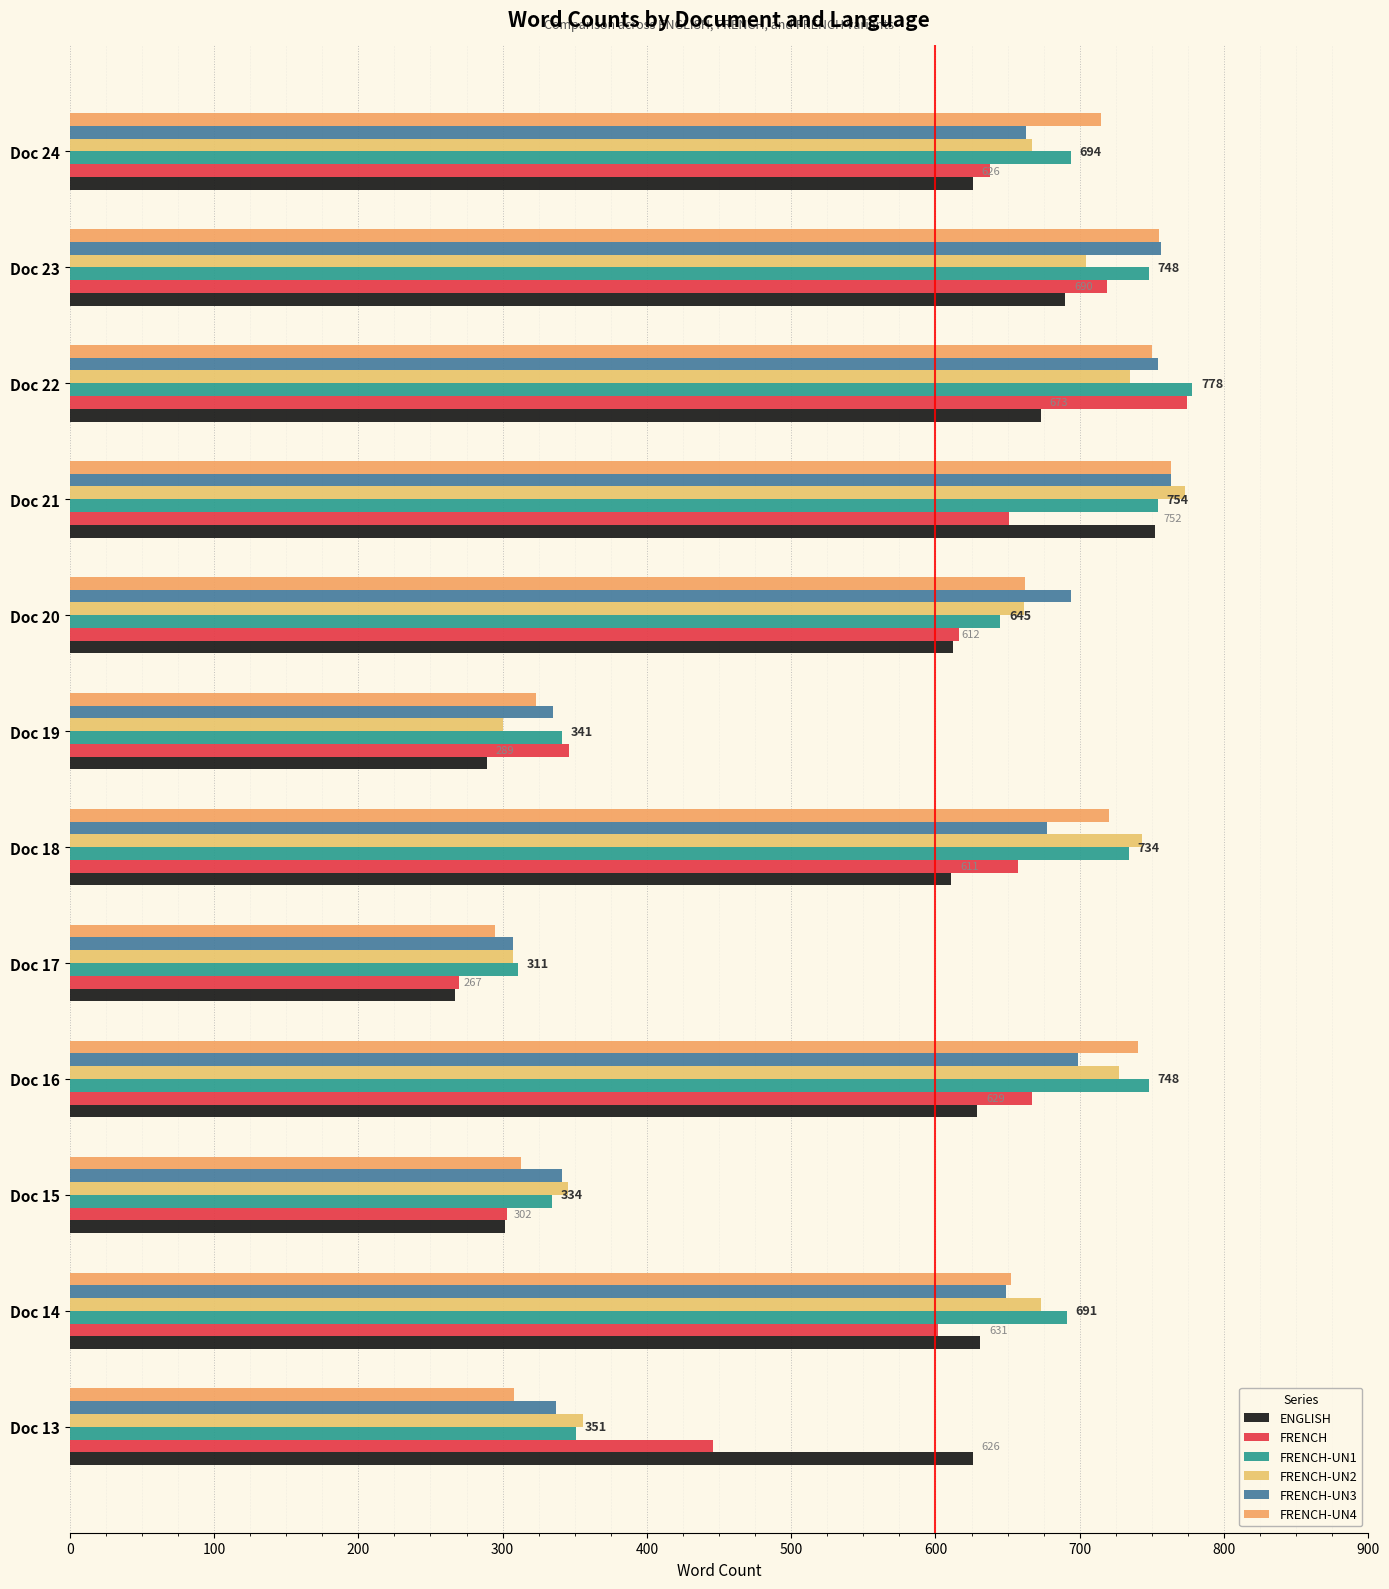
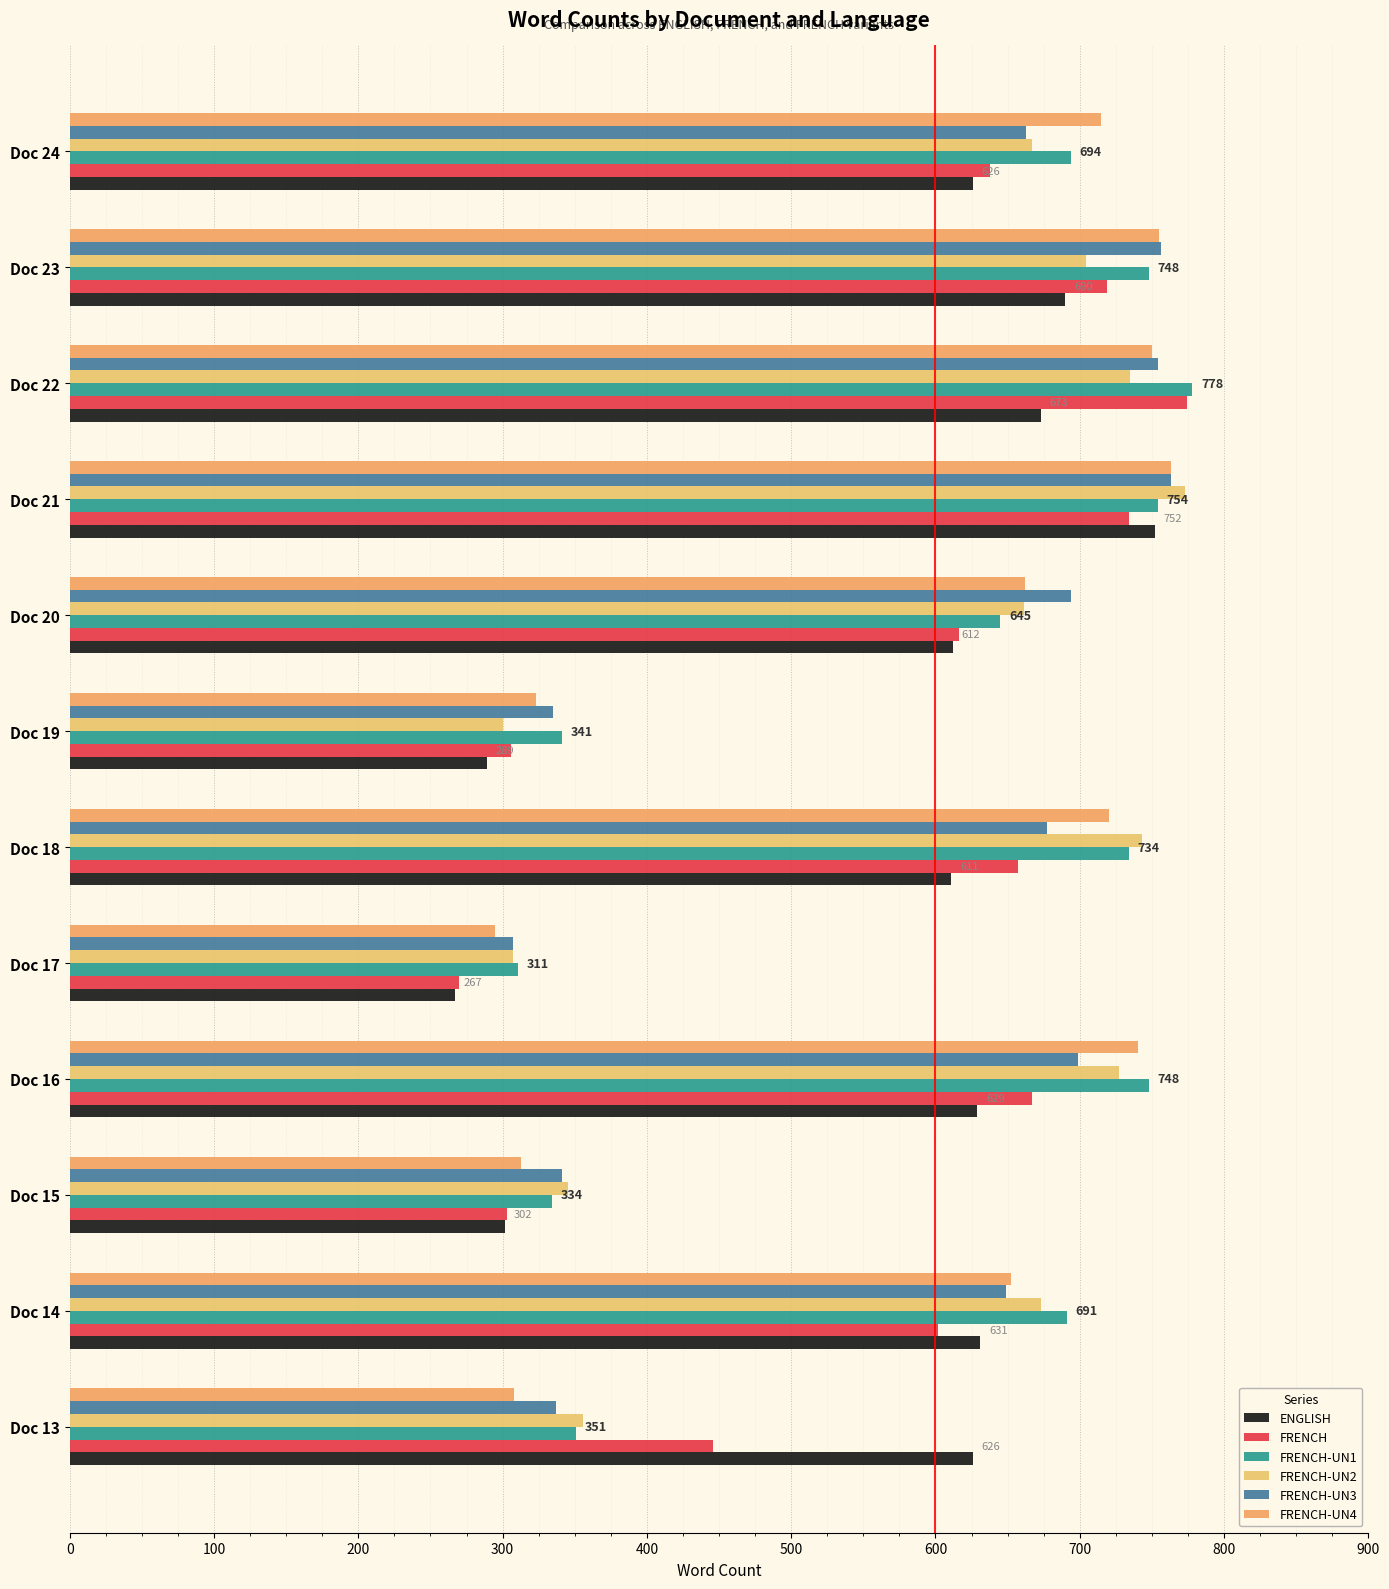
FRENCH, Doc 21: 651 -> 734
FRENCH, Doc 19: 346 -> 306
